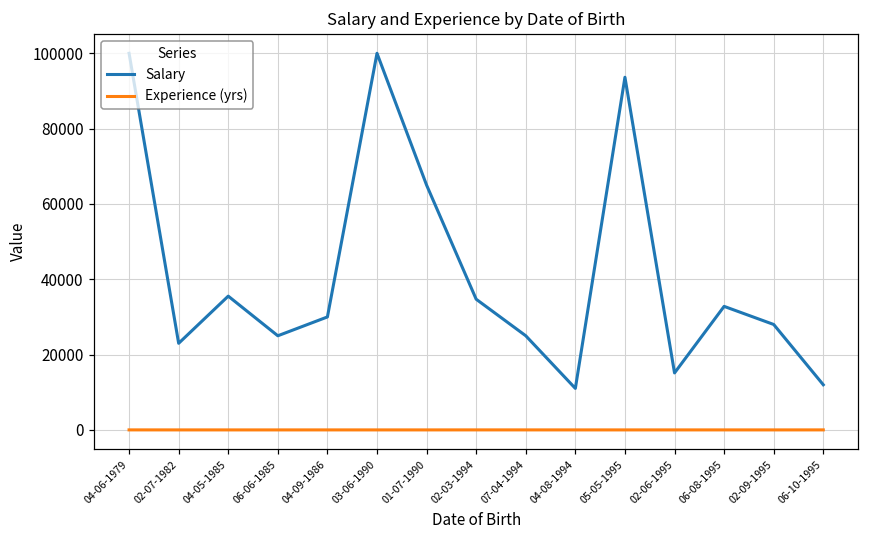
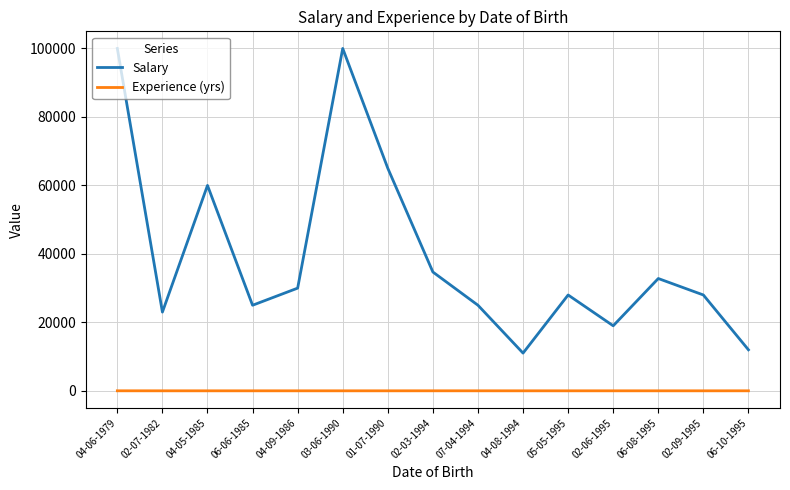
Salary, 04-05-1985: 36000 -> 60000
Salary, 05-05-1995: 94000 -> 28000
Salary, 02-06-1995: 15000 -> 19000
